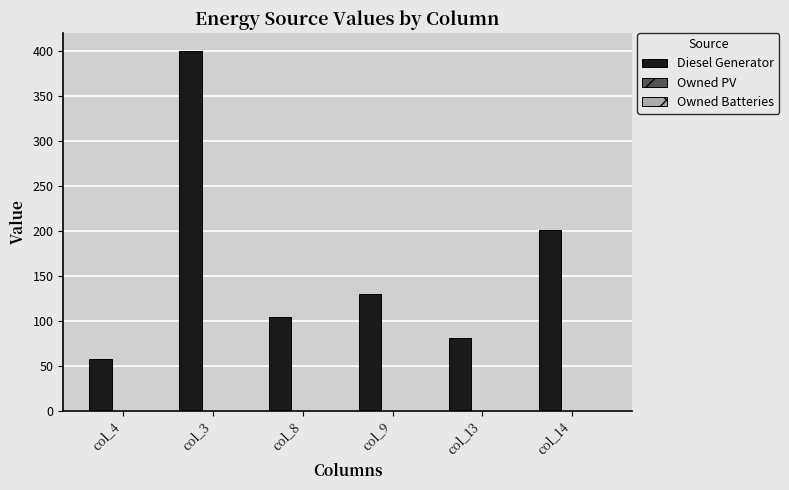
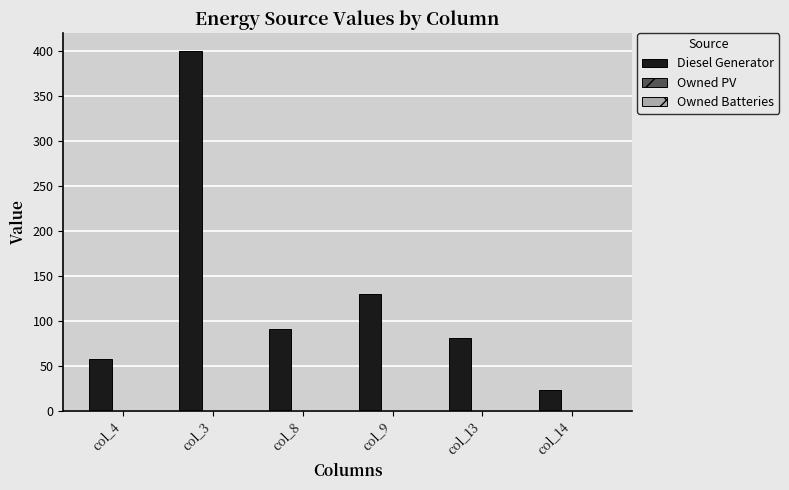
Diesel Generator, col_8: 100 -> 90
Diesel Generator, col_14: 200 -> 20
